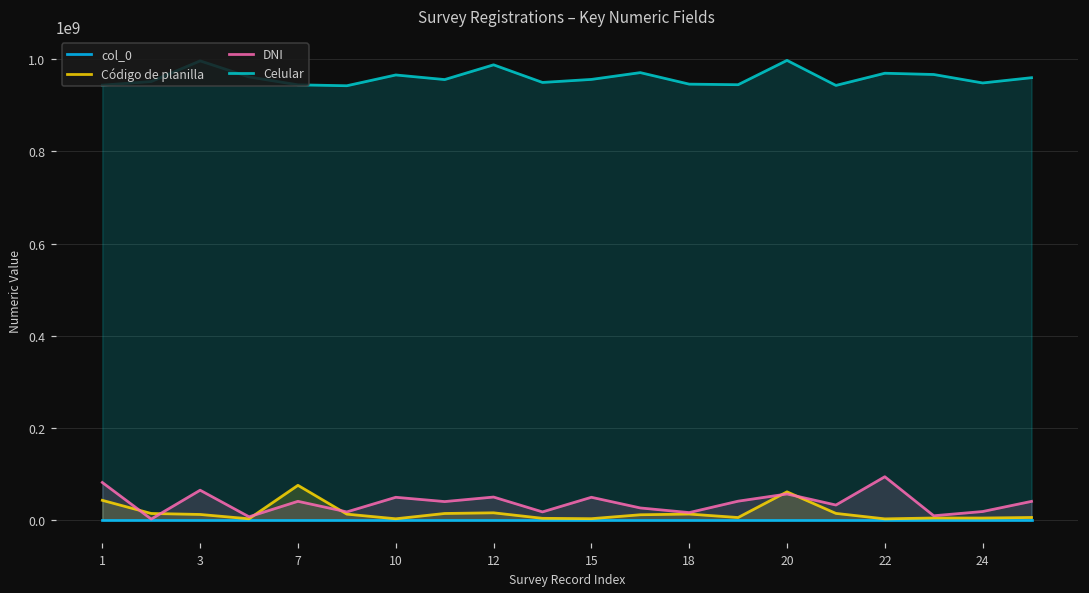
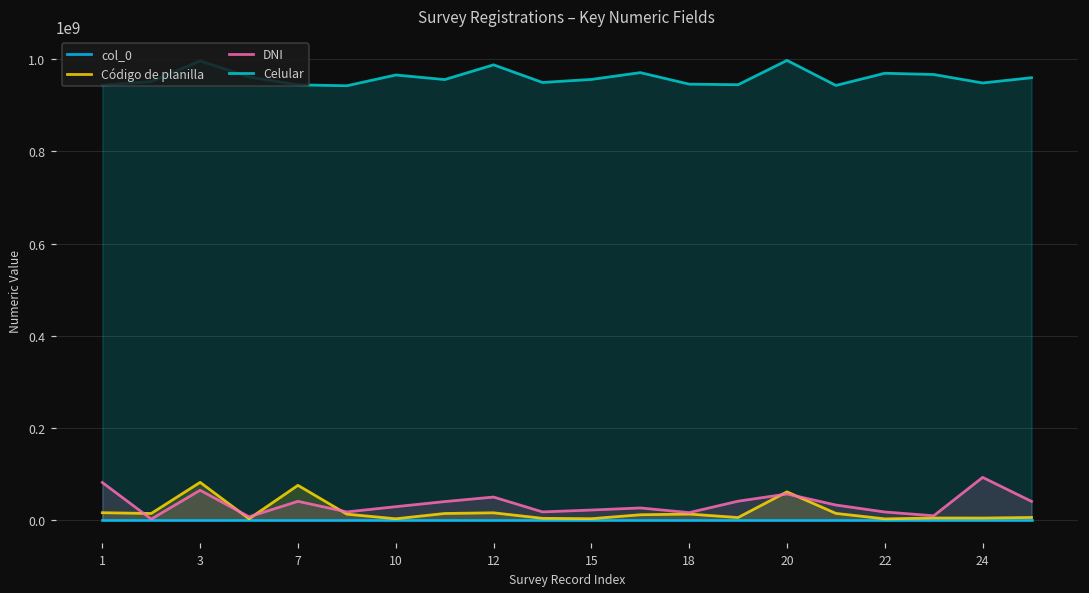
Código de planilla, 1: 40000000 -> 20000000
Código de planilla, 3: 10000000 -> 80000000
DNI, 10: 50000000 -> 30000000
DNI, 15: 50000000 -> 20000000
DNI, 22: 90000000 -> 20000000
DNI, 24: 20000000 -> 90000000
